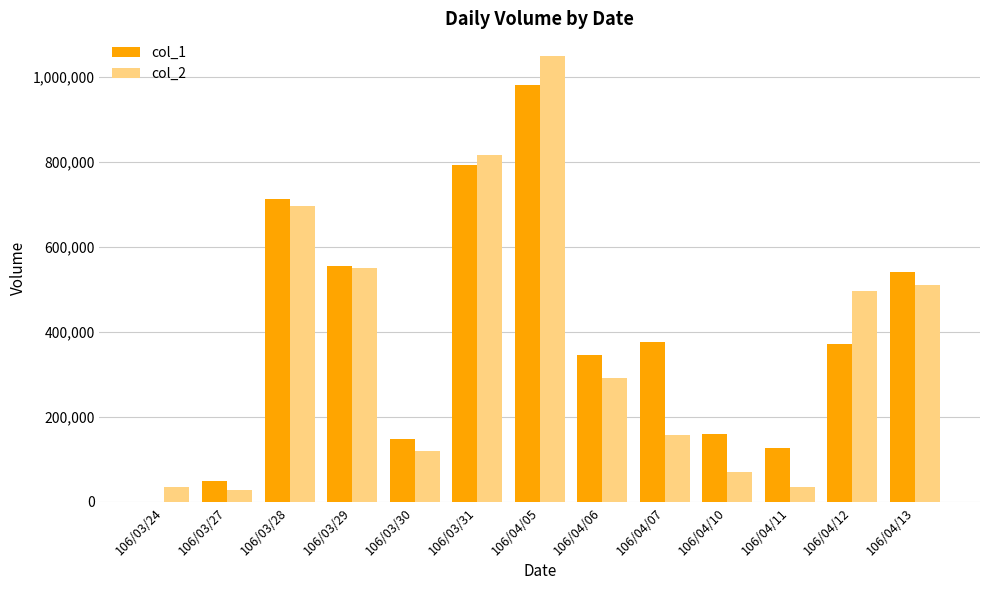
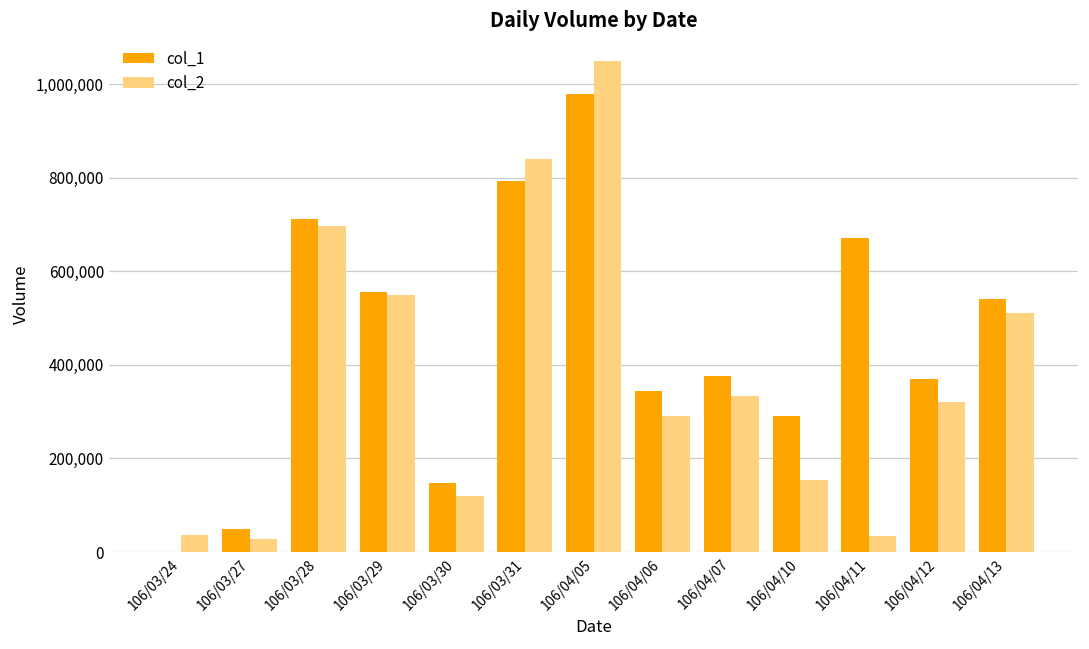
col_2, 106/03/31: 820,000 -> 840,000
col_2, 106/04/07: 160,000 -> 330,000
col_1, 106/04/10: 160,000 -> 290,000
col_2, 106/04/10: 70,000 -> 150,000
col_1, 106/04/11: 130,000 -> 670,000
col_2, 106/04/12: 500,000 -> 320,000
